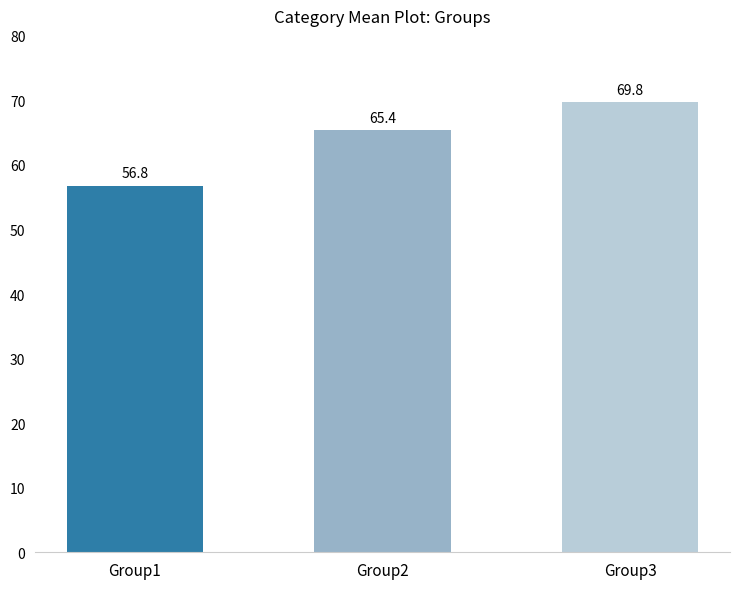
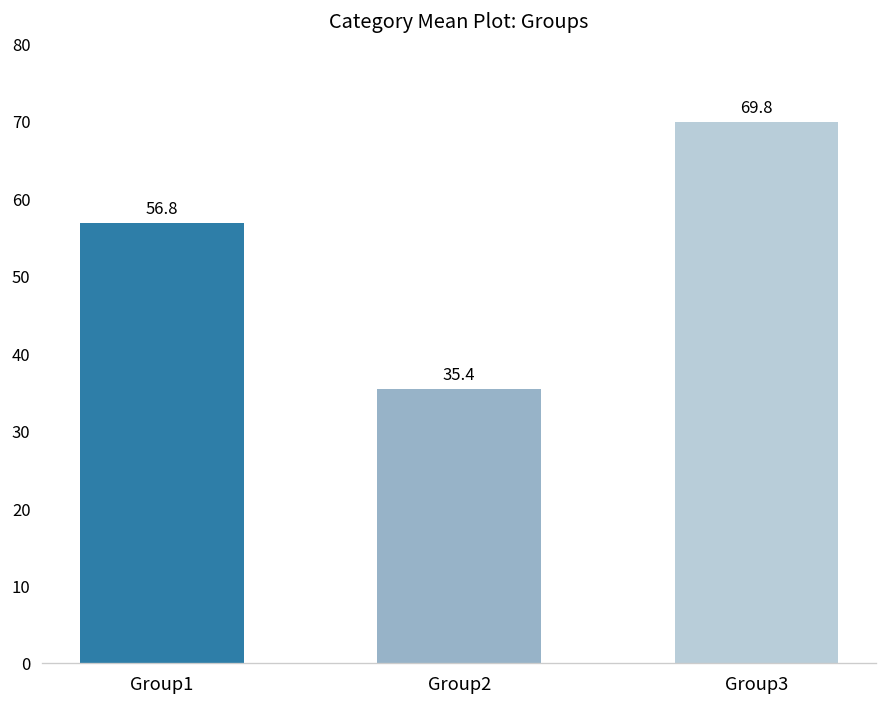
Group2: 65.4 -> 35.4
